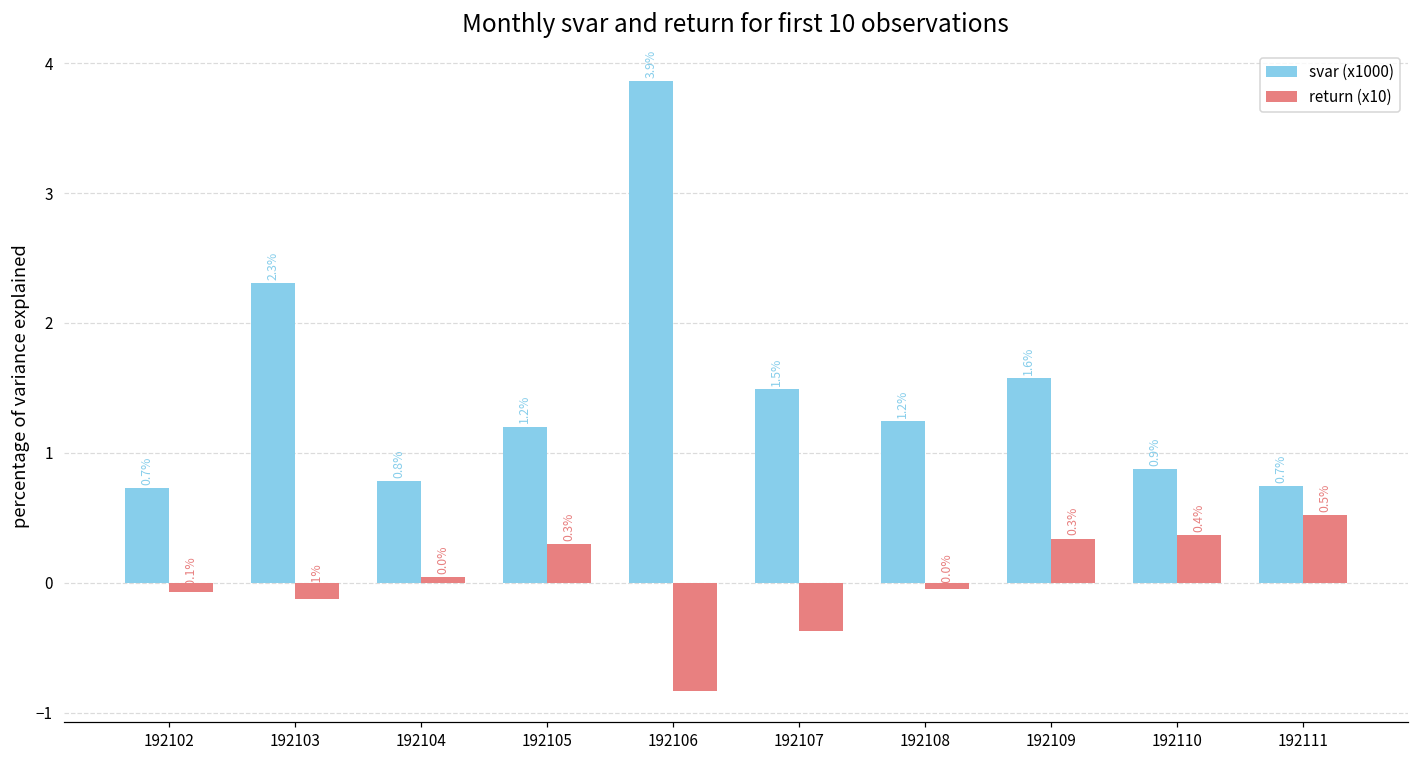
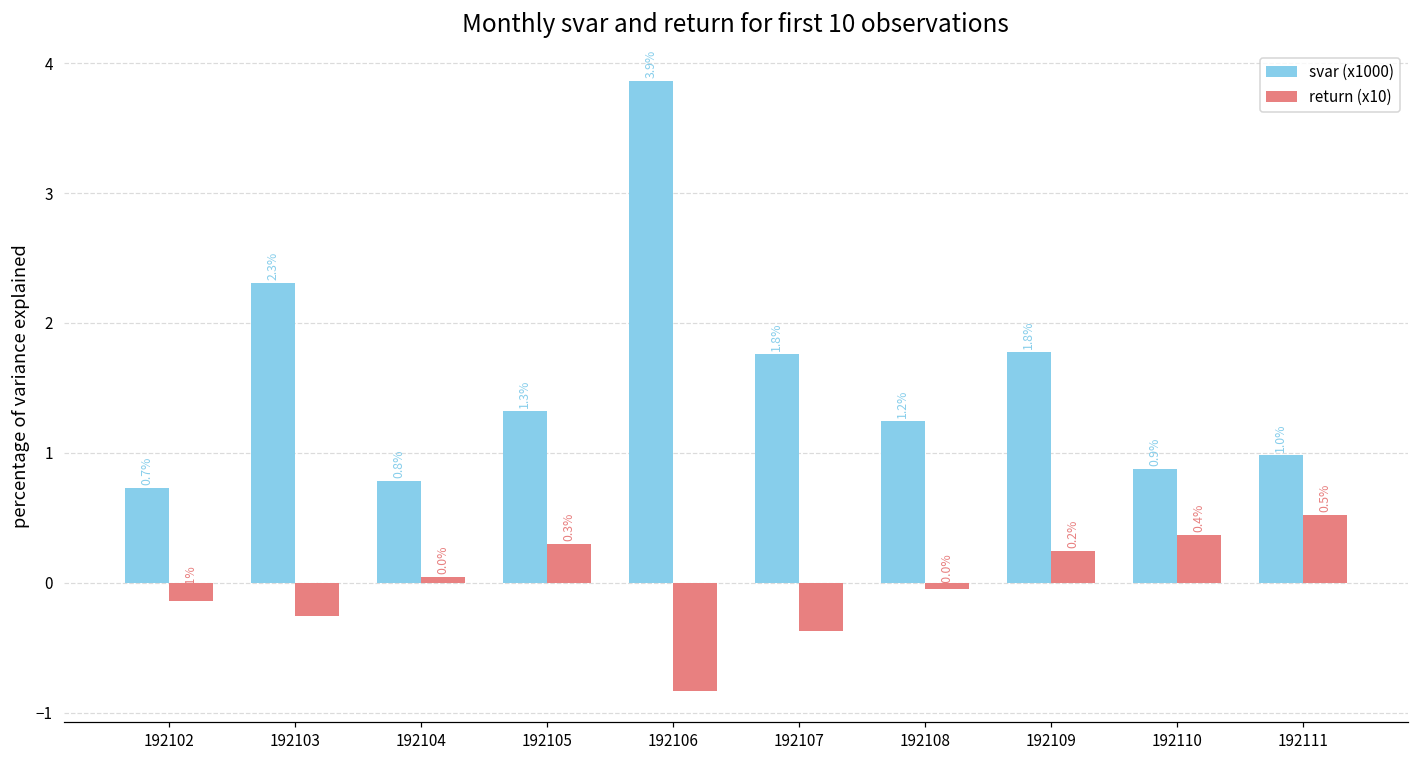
return (x10), 192102: -0.07 -> -0.14
return (x10), 192103: -0.13 -> -0.26
svar (x1000), 192105: 1.2% -> 1.3%
svar (x1000), 192107: 1.5% -> 1.8%
svar (x1000), 192109: 1.6% -> 1.8%
return (x10), 192109: 0.3% -> 0.2%
svar (x1000), 192111: 0.7% -> 1.0%
